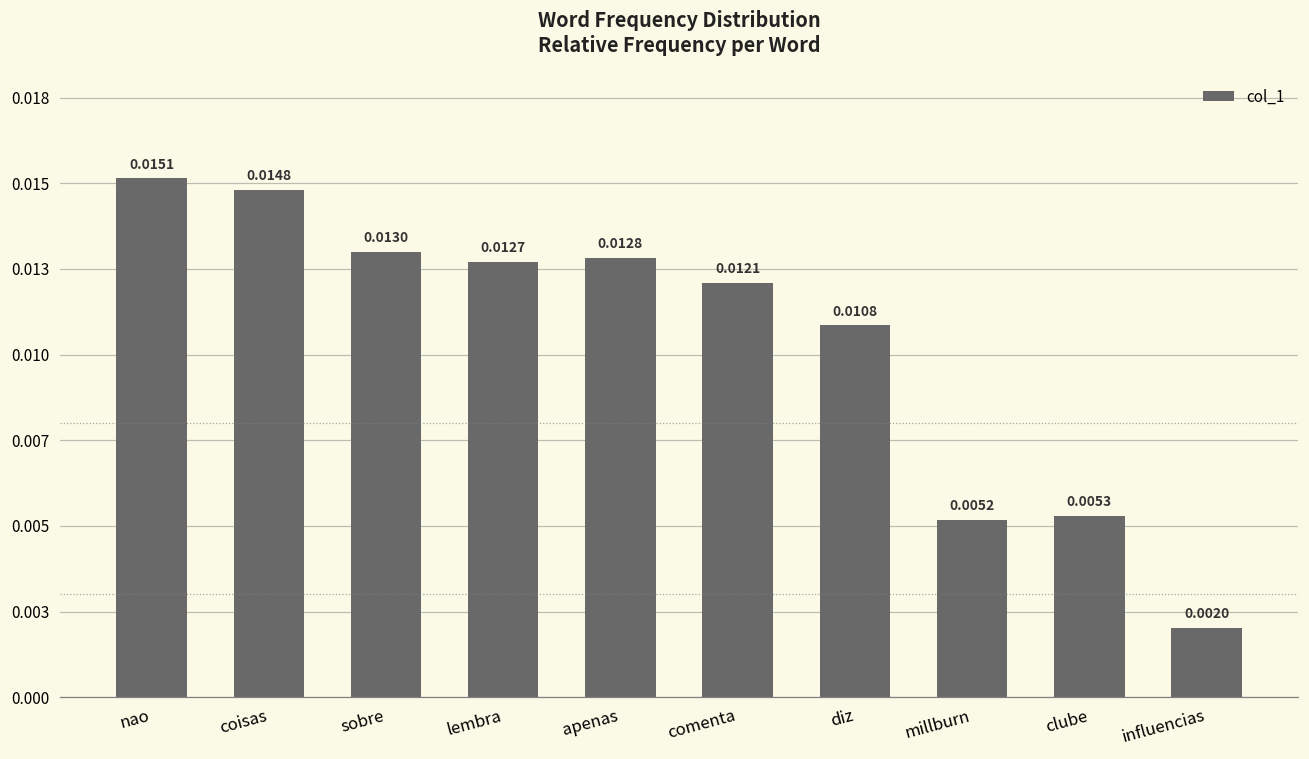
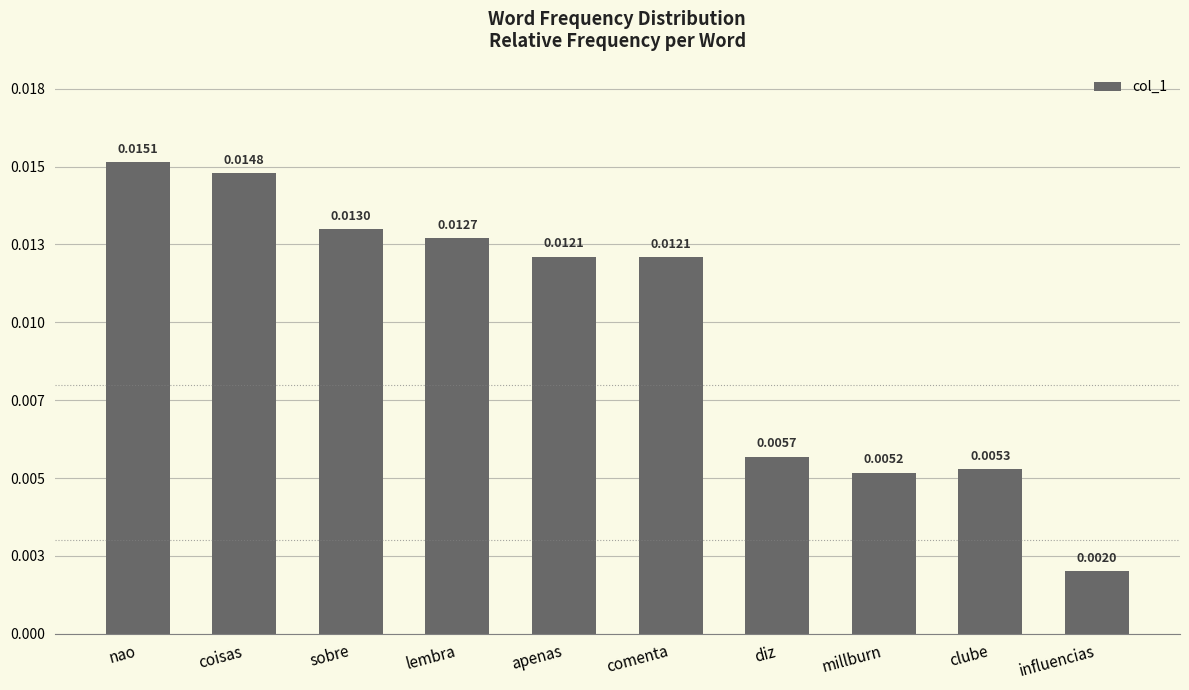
apenas: 0.0128 -> 0.0121
diz: 0.0108 -> 0.0057
